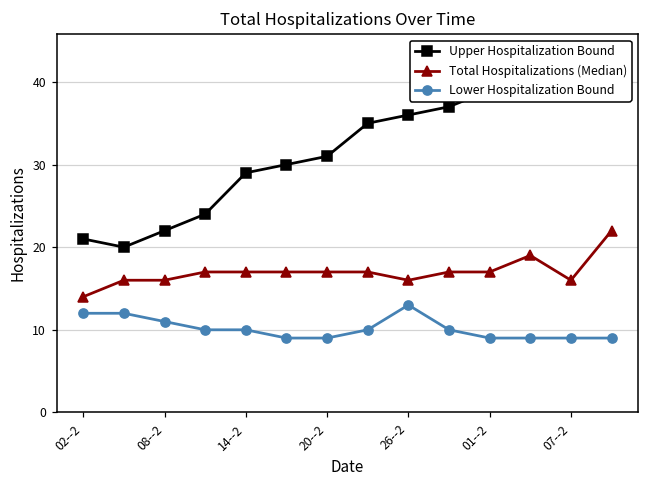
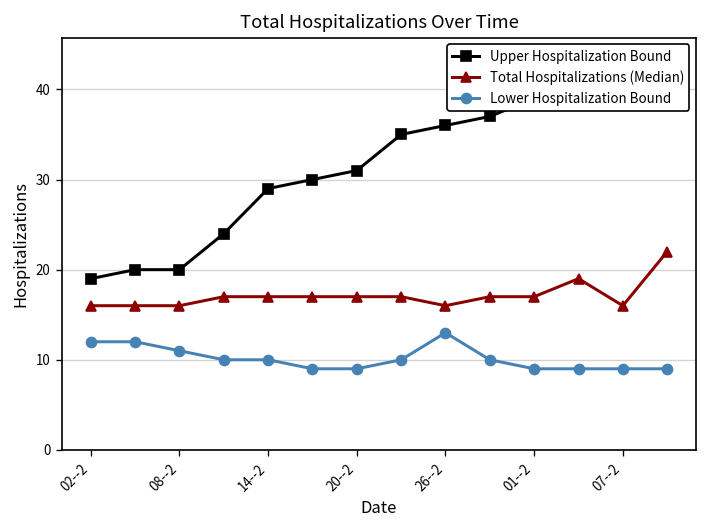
Upper Hospitalization Bound, 02--2: 21 -> 19
Total Hospitalizations (Median), 02--2: 14 -> 16
Upper Hospitalization Bound, 08--2: 22 -> 20
